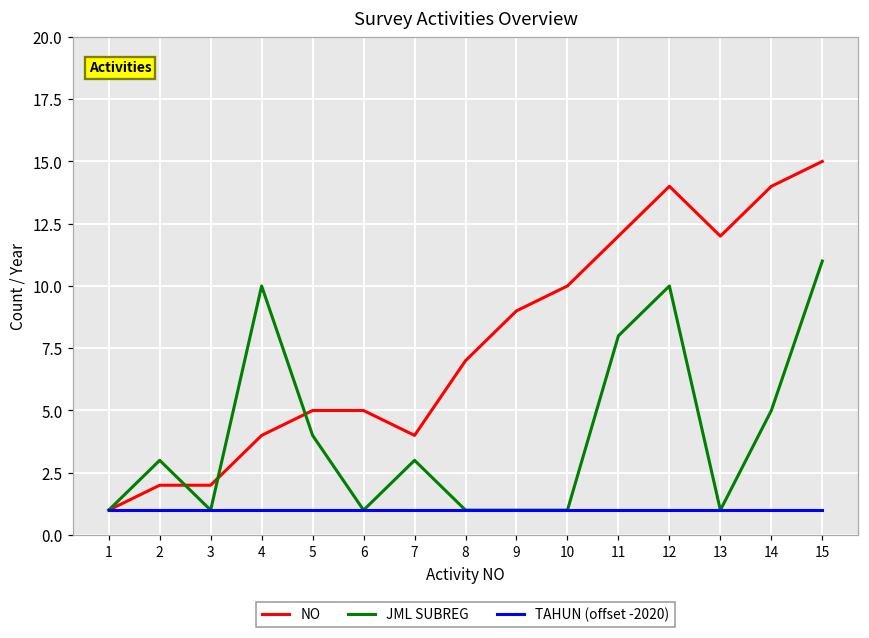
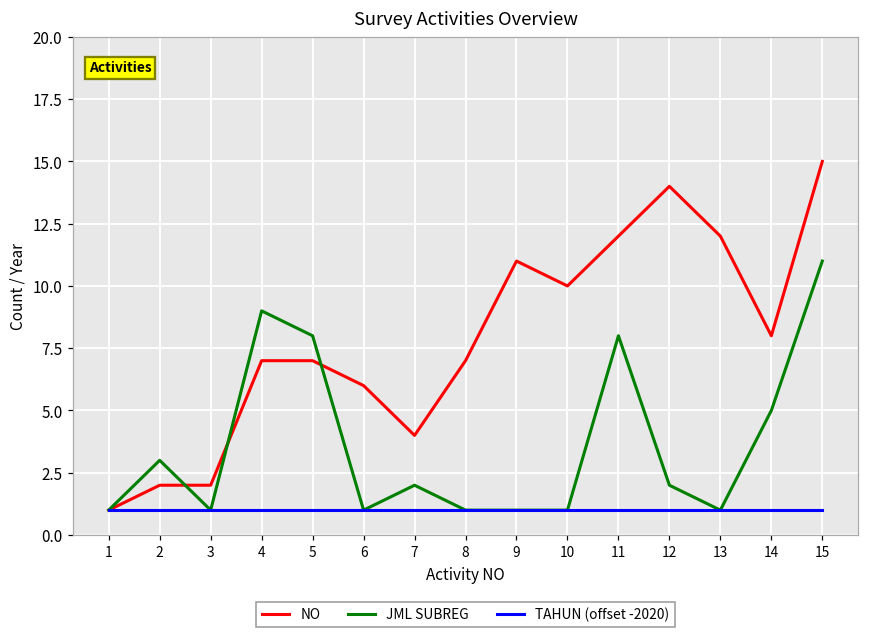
NO, 4: 4 -> 7
JML SUBREG, 4: 10 -> 9
NO, 5: 5 -> 7
JML SUBREG, 5: 4 -> 8
NO, 6: 5 -> 6
JML SUBREG, 7: 3 -> 2
NO, 9: 9 -> 11
JML SUBREG, 12: 10 -> 2
NO, 14: 14 -> 8
